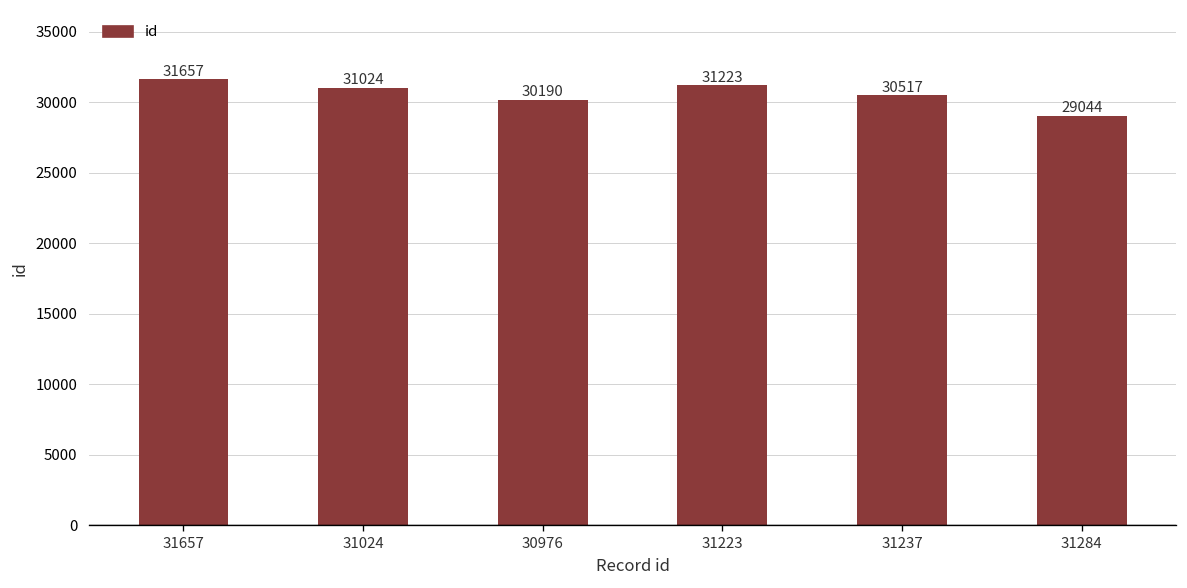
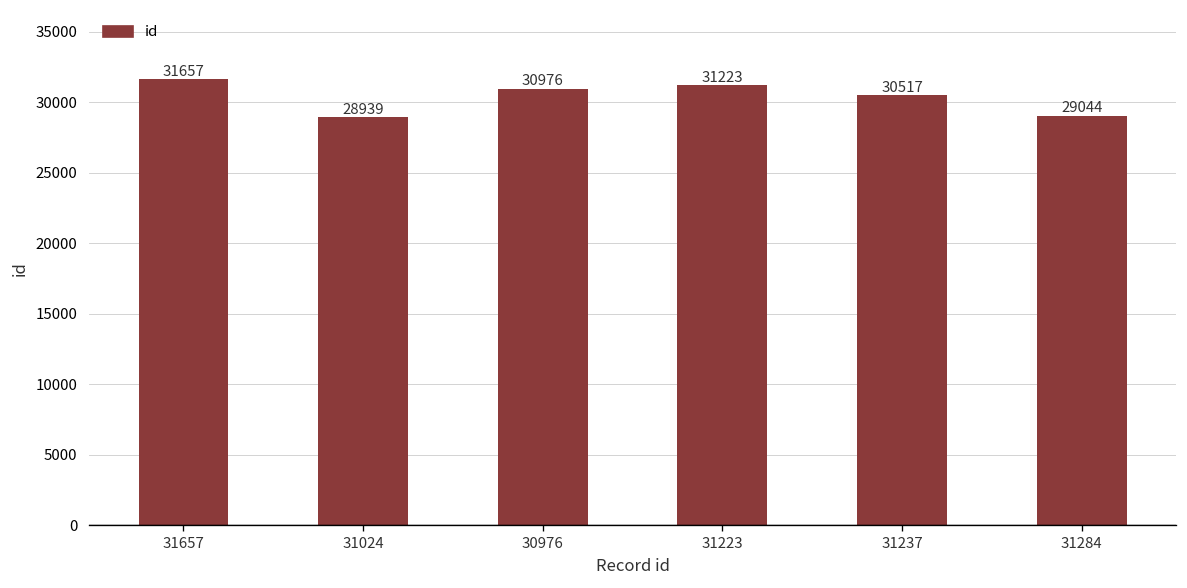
31024: 31024 -> 28939
30976: 30190 -> 30976
